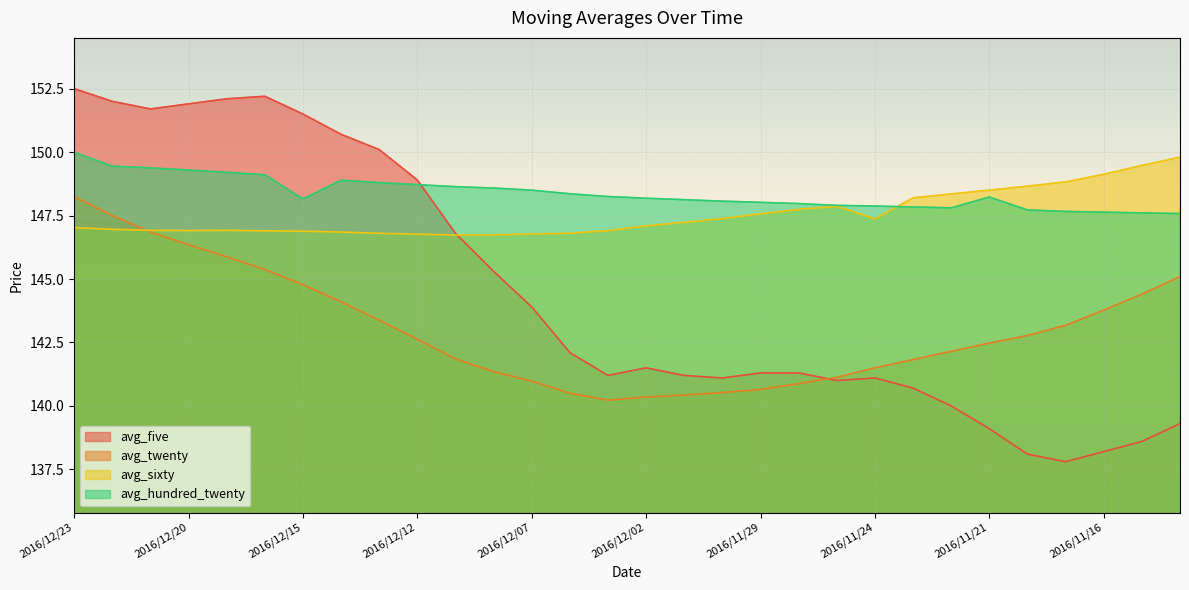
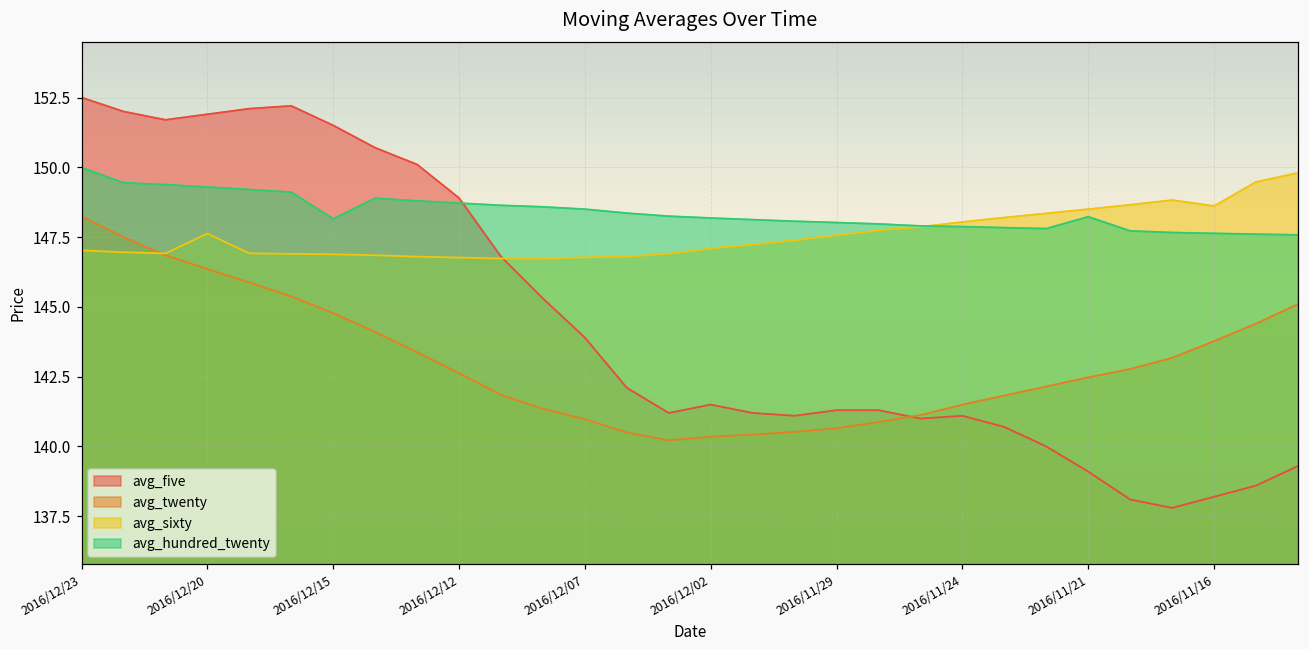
avg_sixty, 2016/12/20: 146.9 -> 147.6
avg_sixty, 2016/11/24: 147.4 -> 148.0
avg_sixty, 2016/11/16: 149.1 -> 148.6
